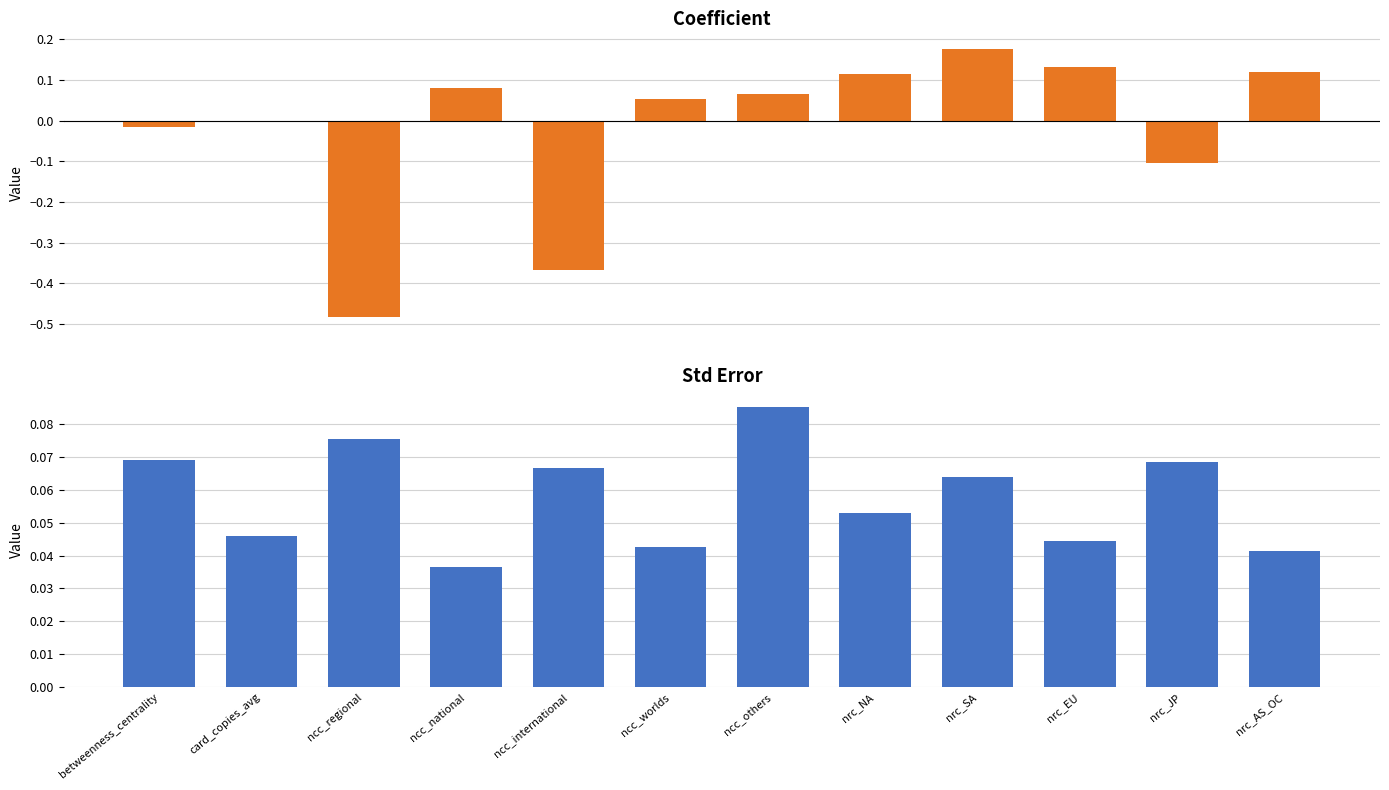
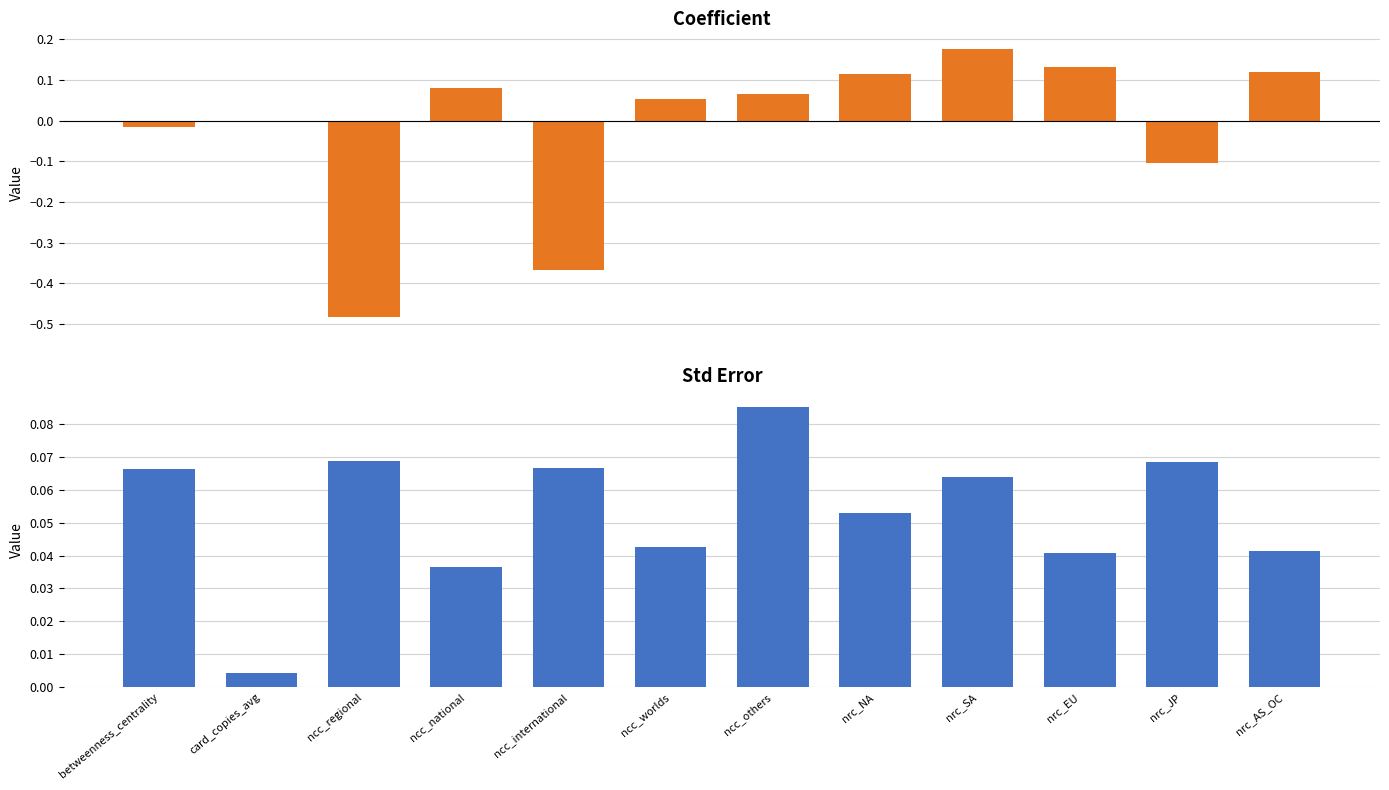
Std Error, betweenness_centrality: 0.069 -> 0.066
Std Error, card_copies_avg: 0.046 -> 0.004
Std Error, ncc_regional: 0.075 -> 0.069
Std Error, nrc_EU: 0.044 -> 0.041
